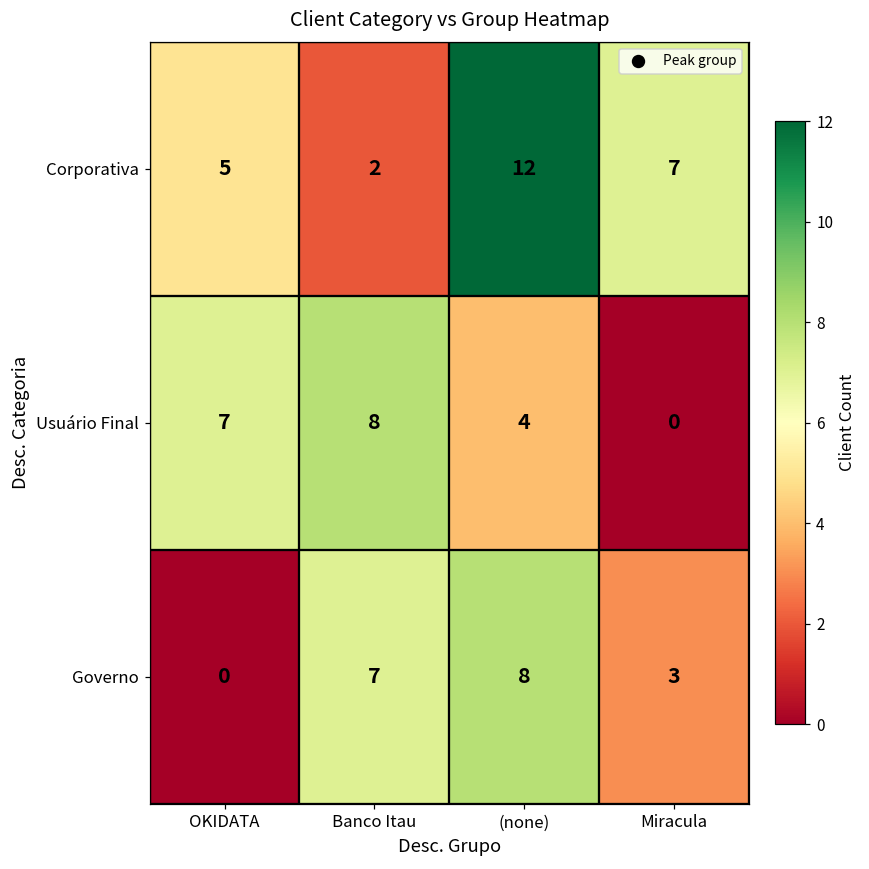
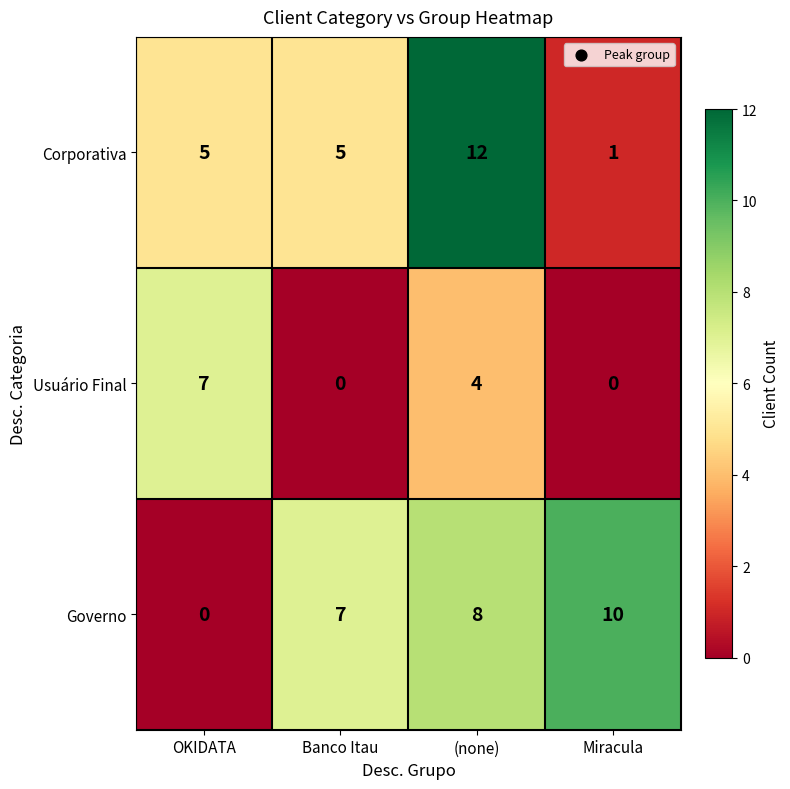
Corporativa, Banco Itau: 2 -> 5
Corporativa, Miracula: 7 -> 1
Usuário Final, Banco Itau: 8 -> 0
Governo, Miracula: 3 -> 10
